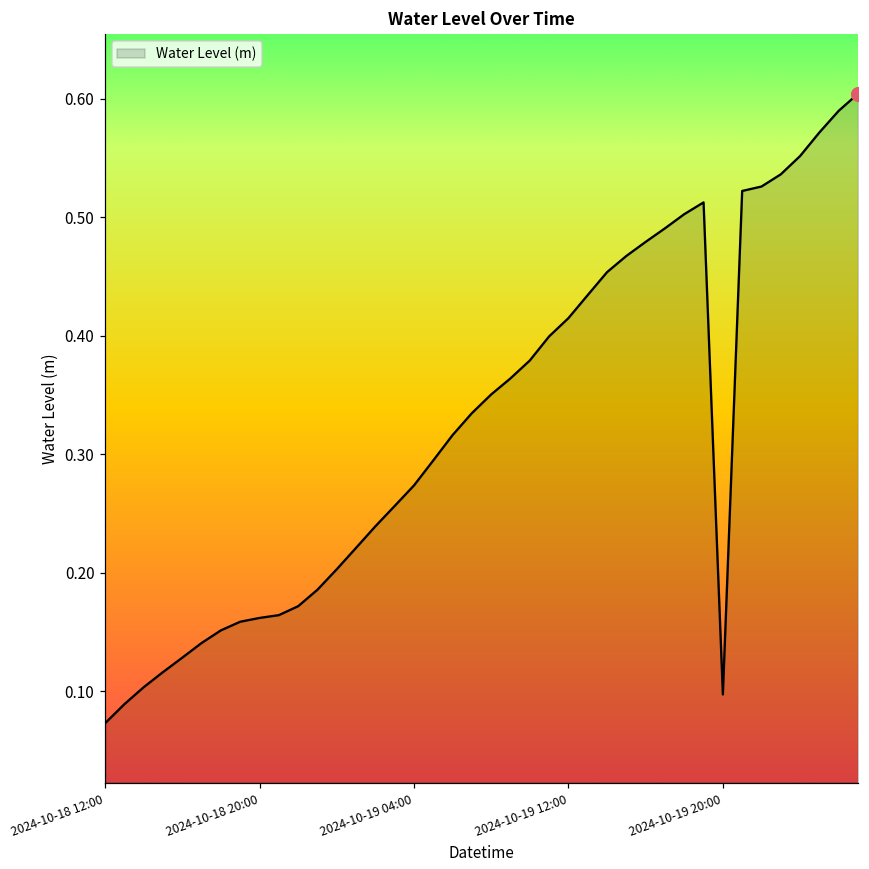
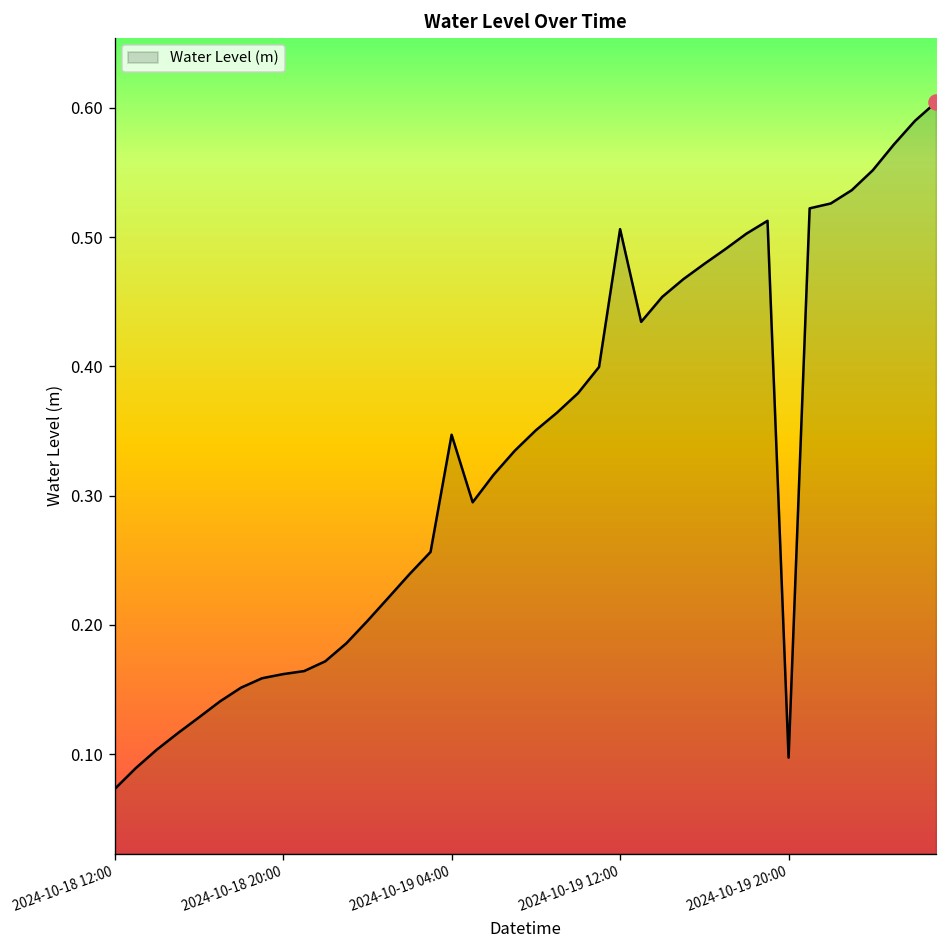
Water Level (m), 2024-10-19 04:00: 0.274 -> 0.347
Water Level (m), 2024-10-19 12:00: 0.415 -> 0.506
